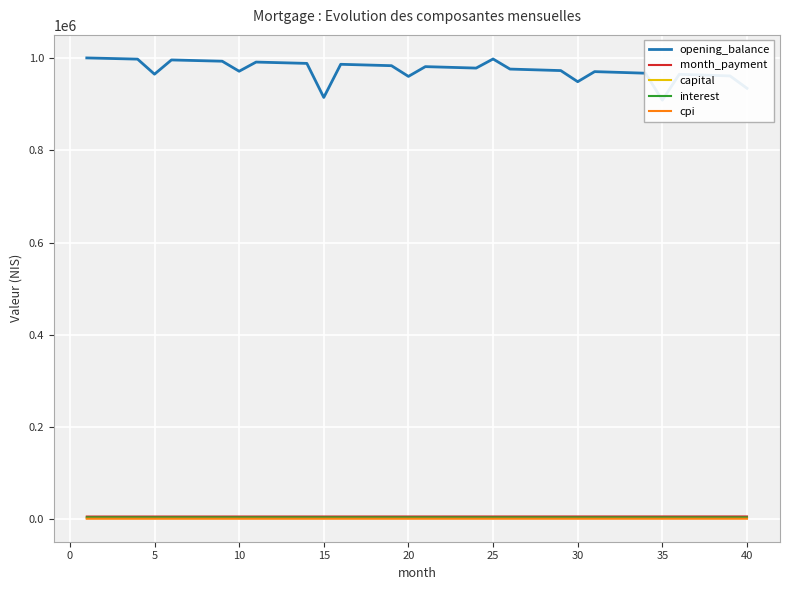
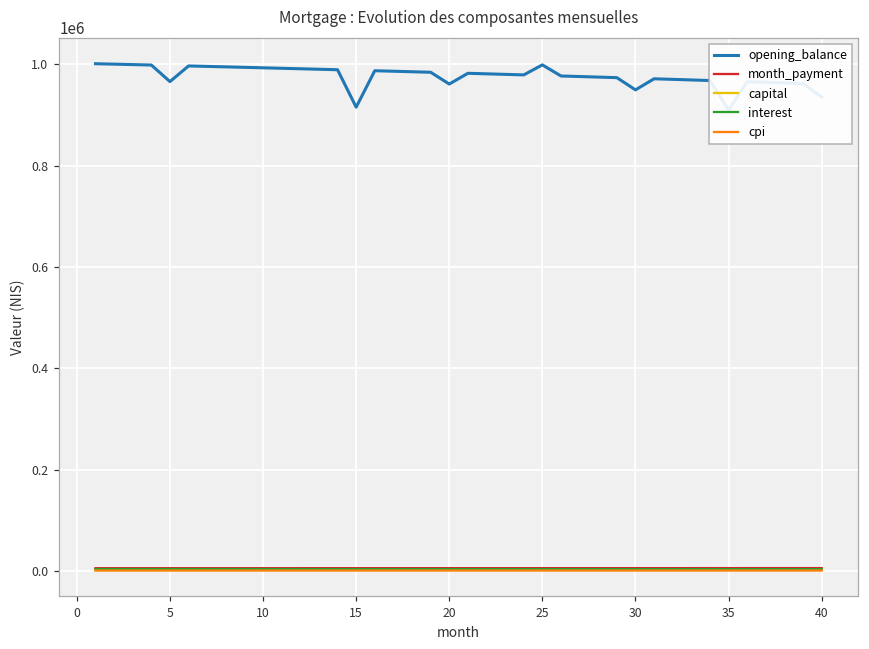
opening_balance, 10: 970000 -> 990000
